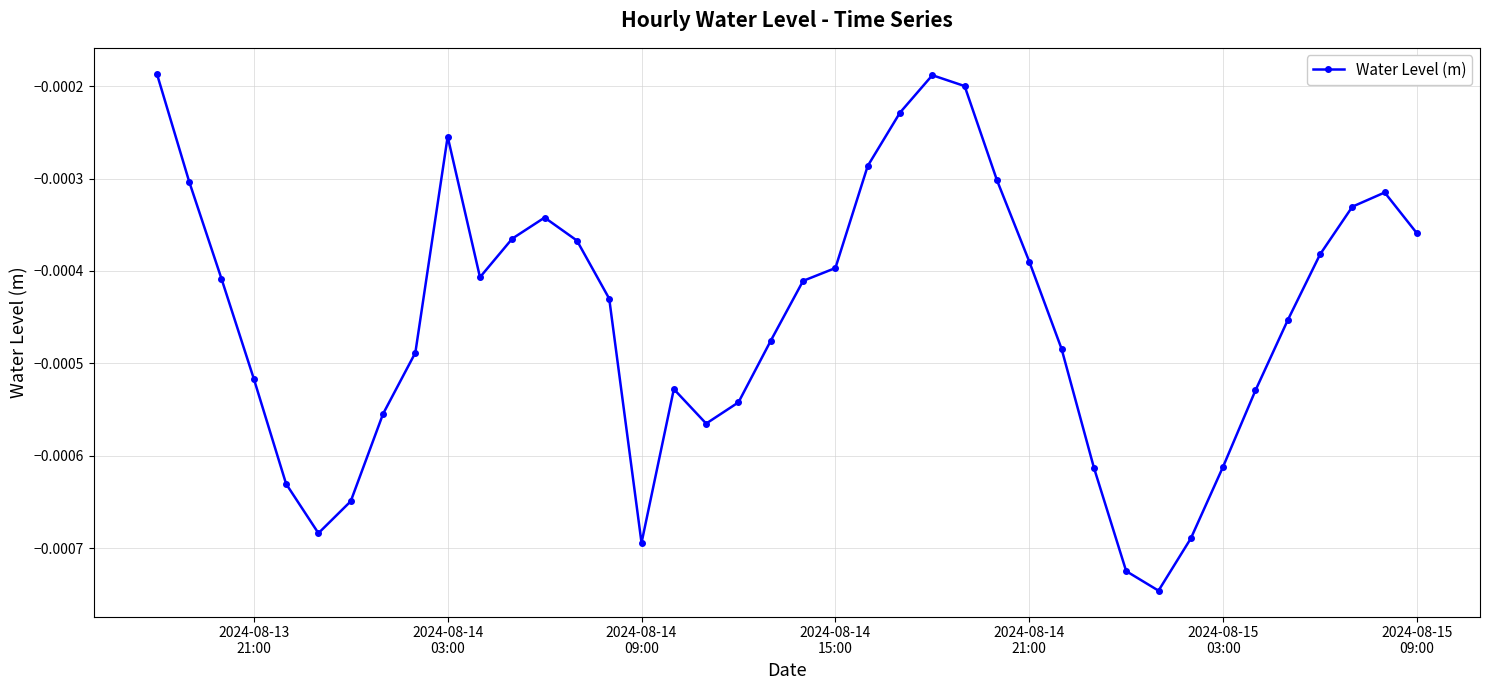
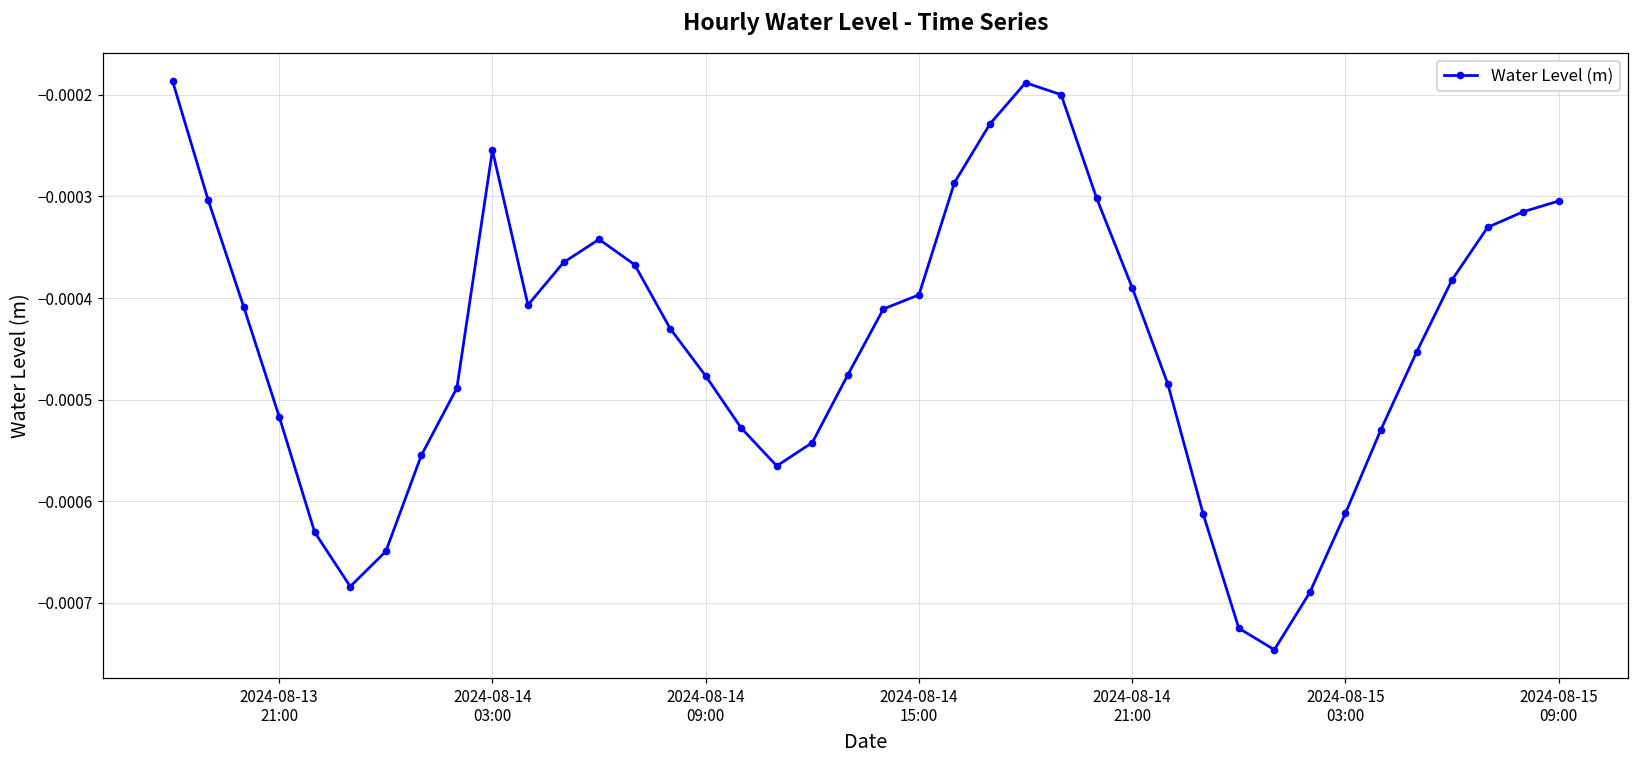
2024-08-14 09:00: -0.00069 -> -0.00048
2024-08-15 09:00: -0.00036 -> -0.00030
